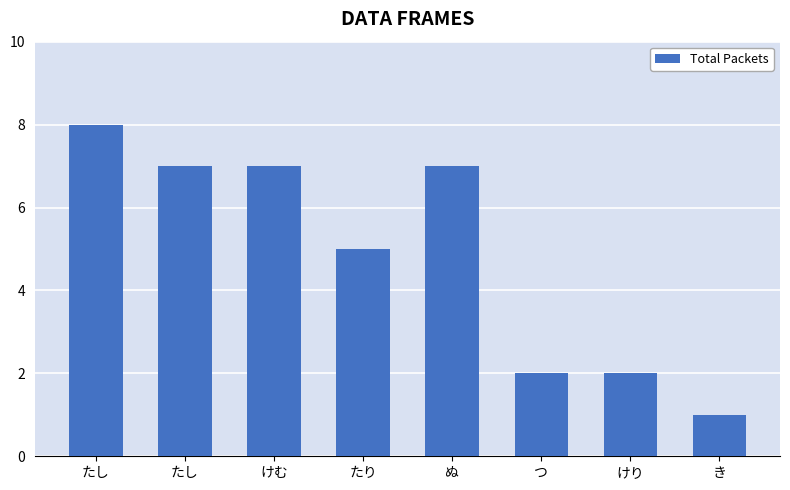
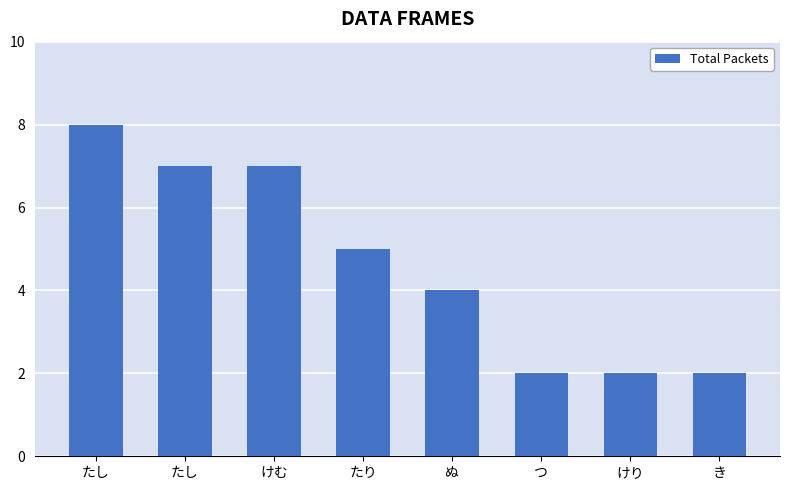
ぬ: 7 -> 4
き: 1 -> 2
